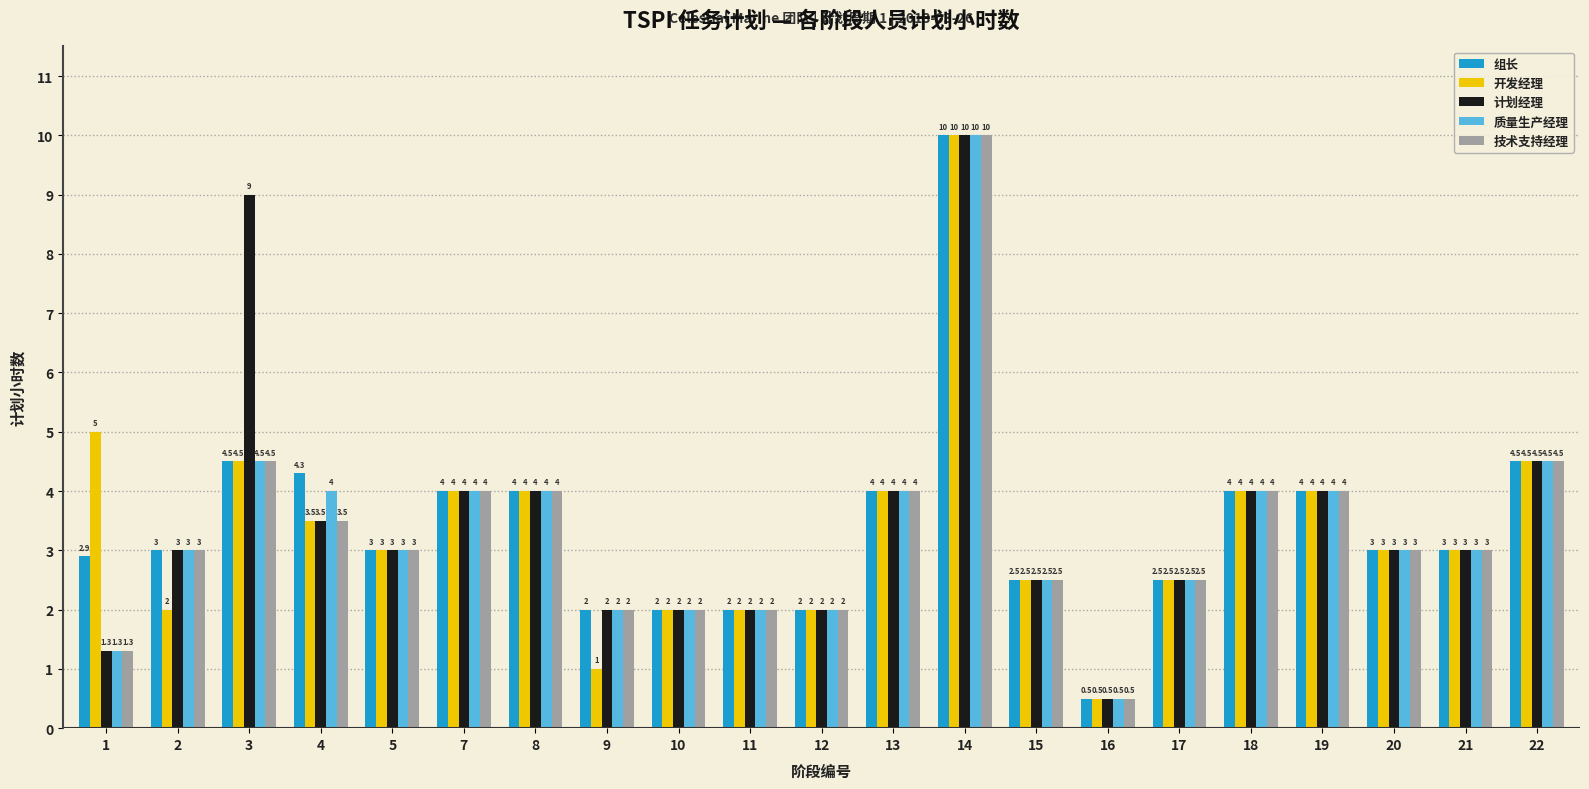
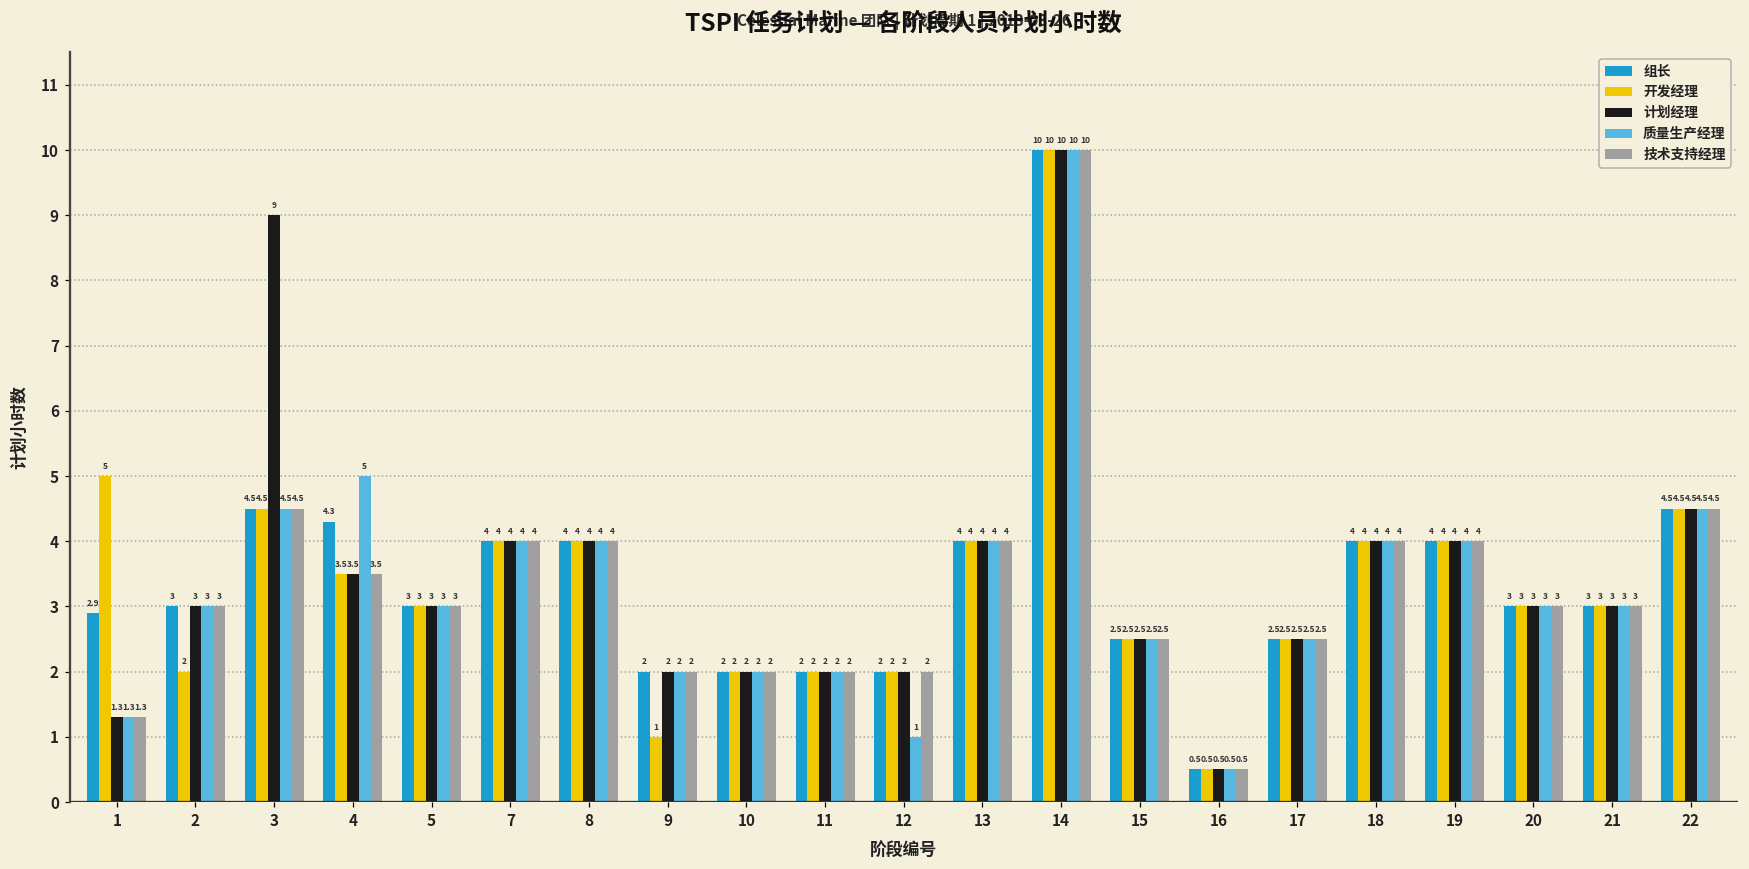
质量生产经理, 4: 4 -> 5
质量生产经理, 12: 2 -> 1
